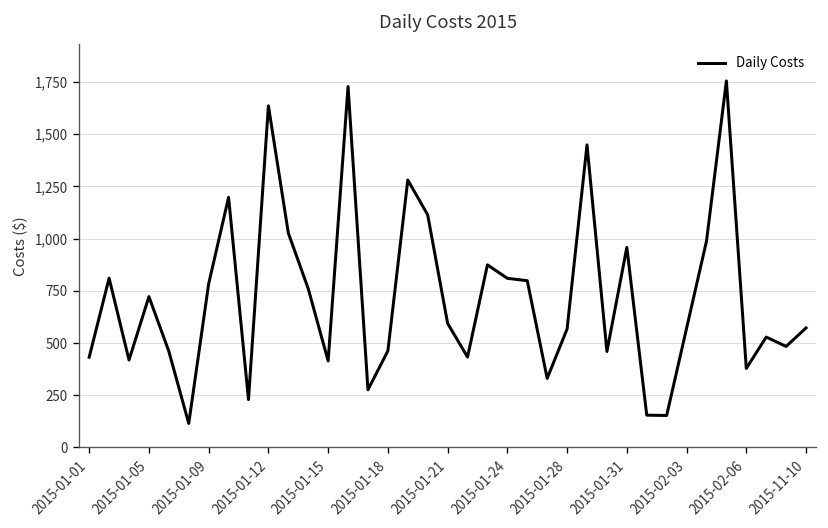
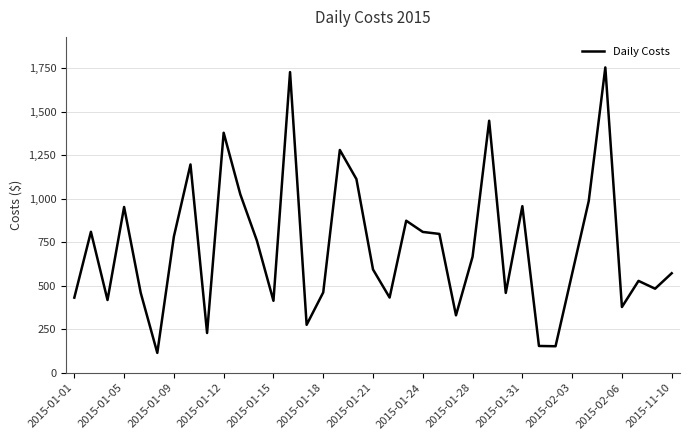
2015-01-05: 720 -> 950
2015-01-12: 1,640 -> 1,380
2015-01-28: 570 -> 670
